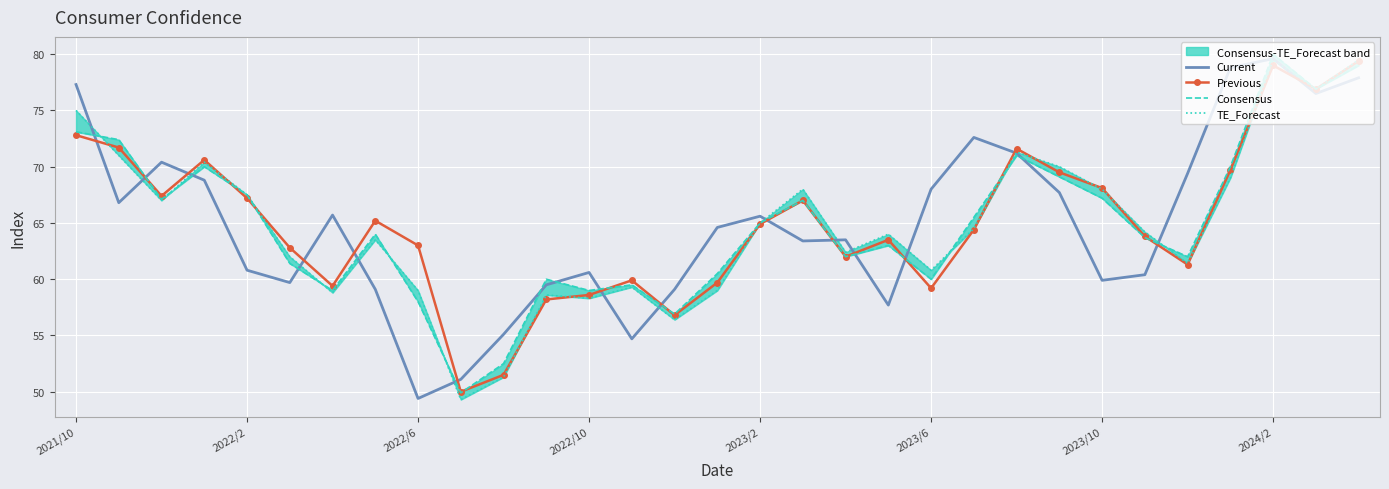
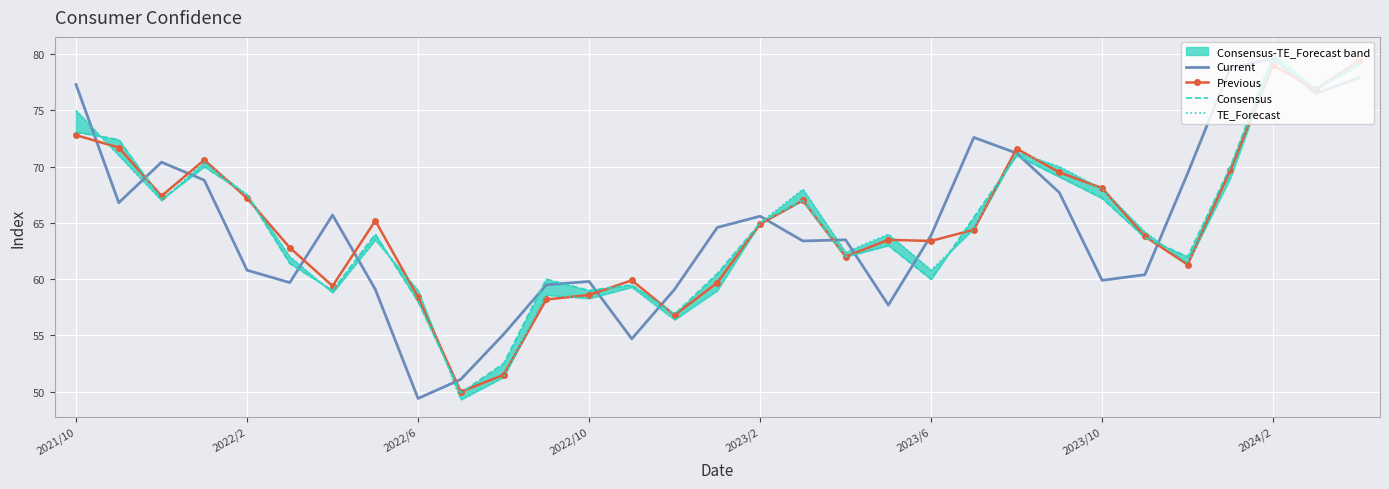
Previous, 2022/6: 63.0 -> 58.4
Current, 2022/10: 60.6 -> 59.8
Current, 2023/6: 68.0 -> 63.9
Previous, 2023/6: 59.2 -> 63.4
